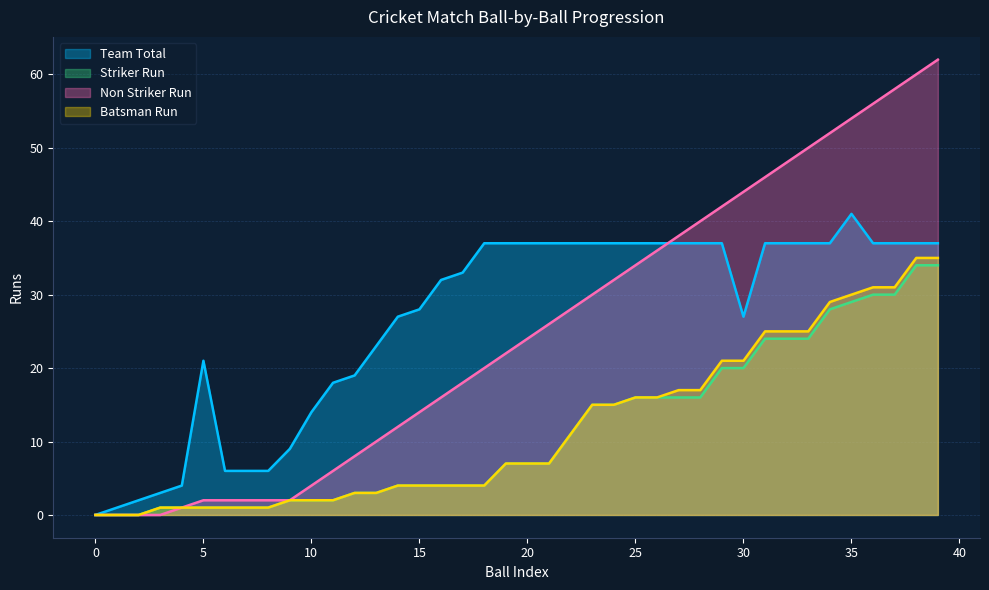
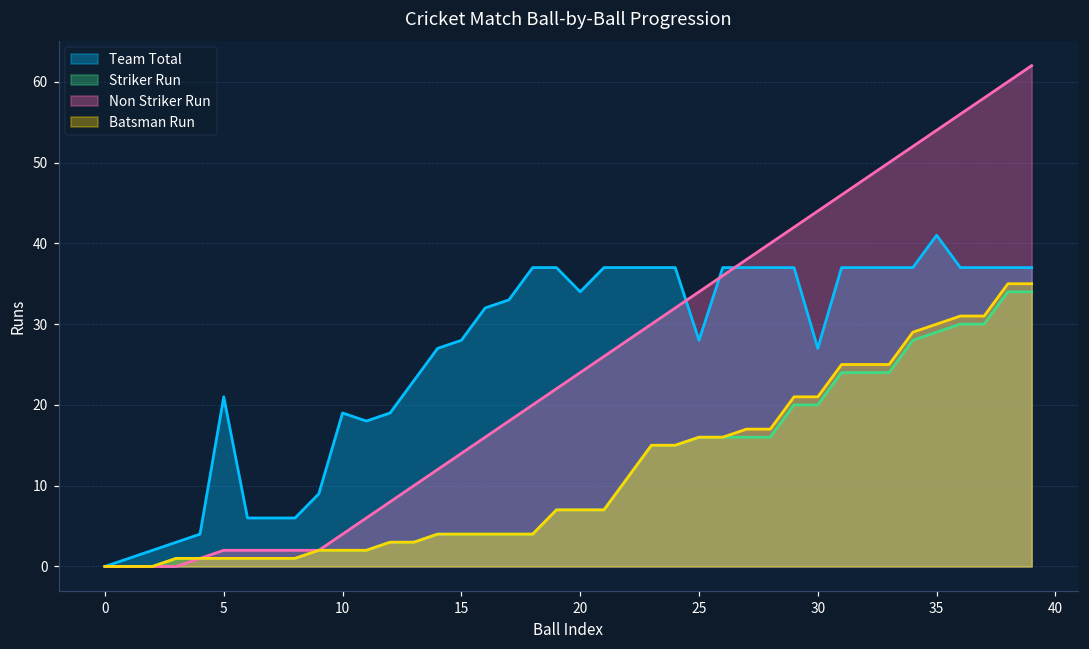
Team Total, 10: 14 -> 19
Team Total, 20: 37 -> 34
Team Total, 25: 37 -> 28
